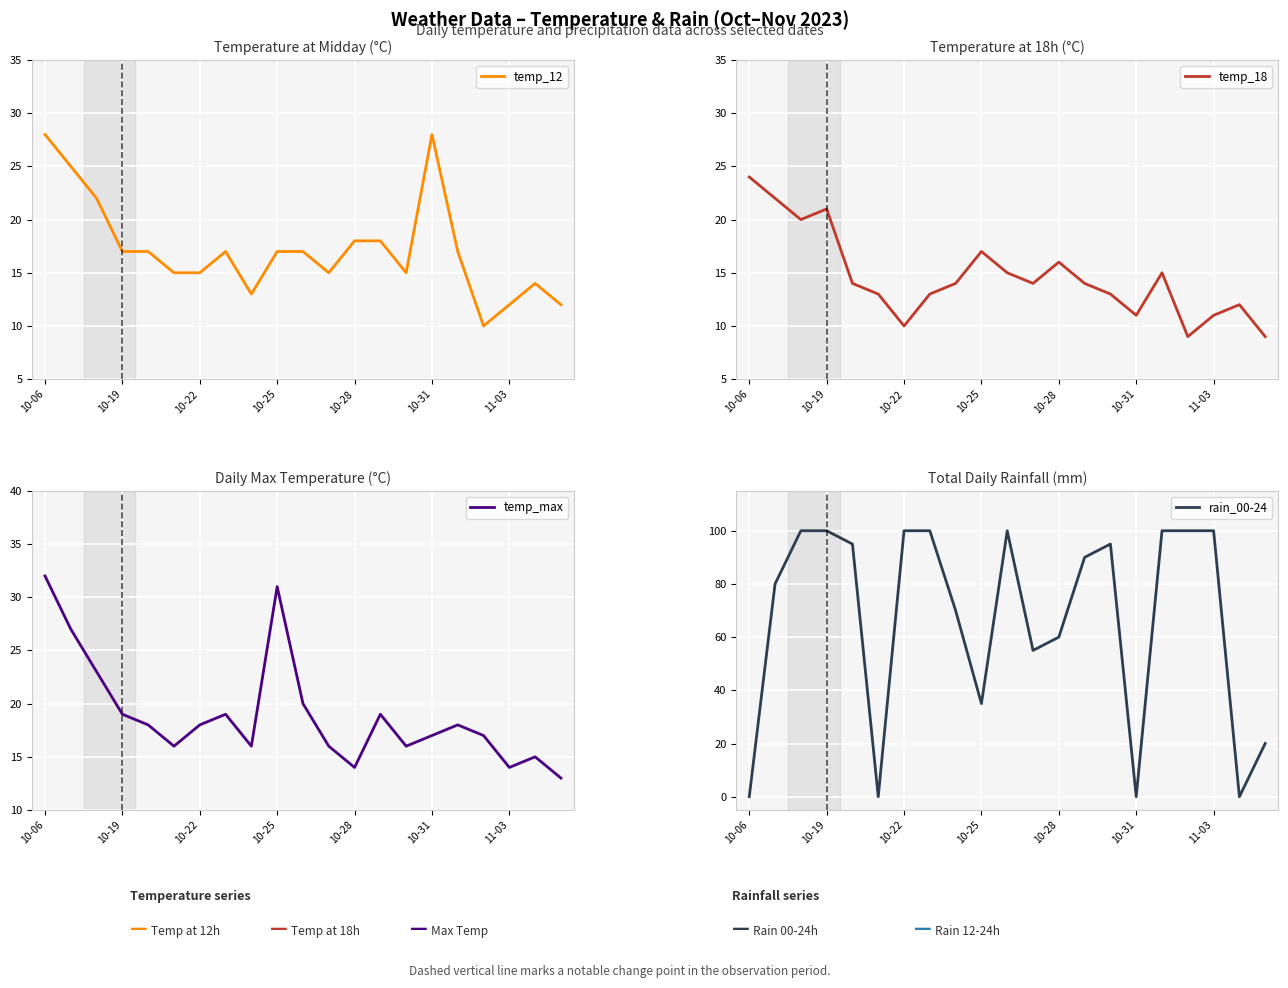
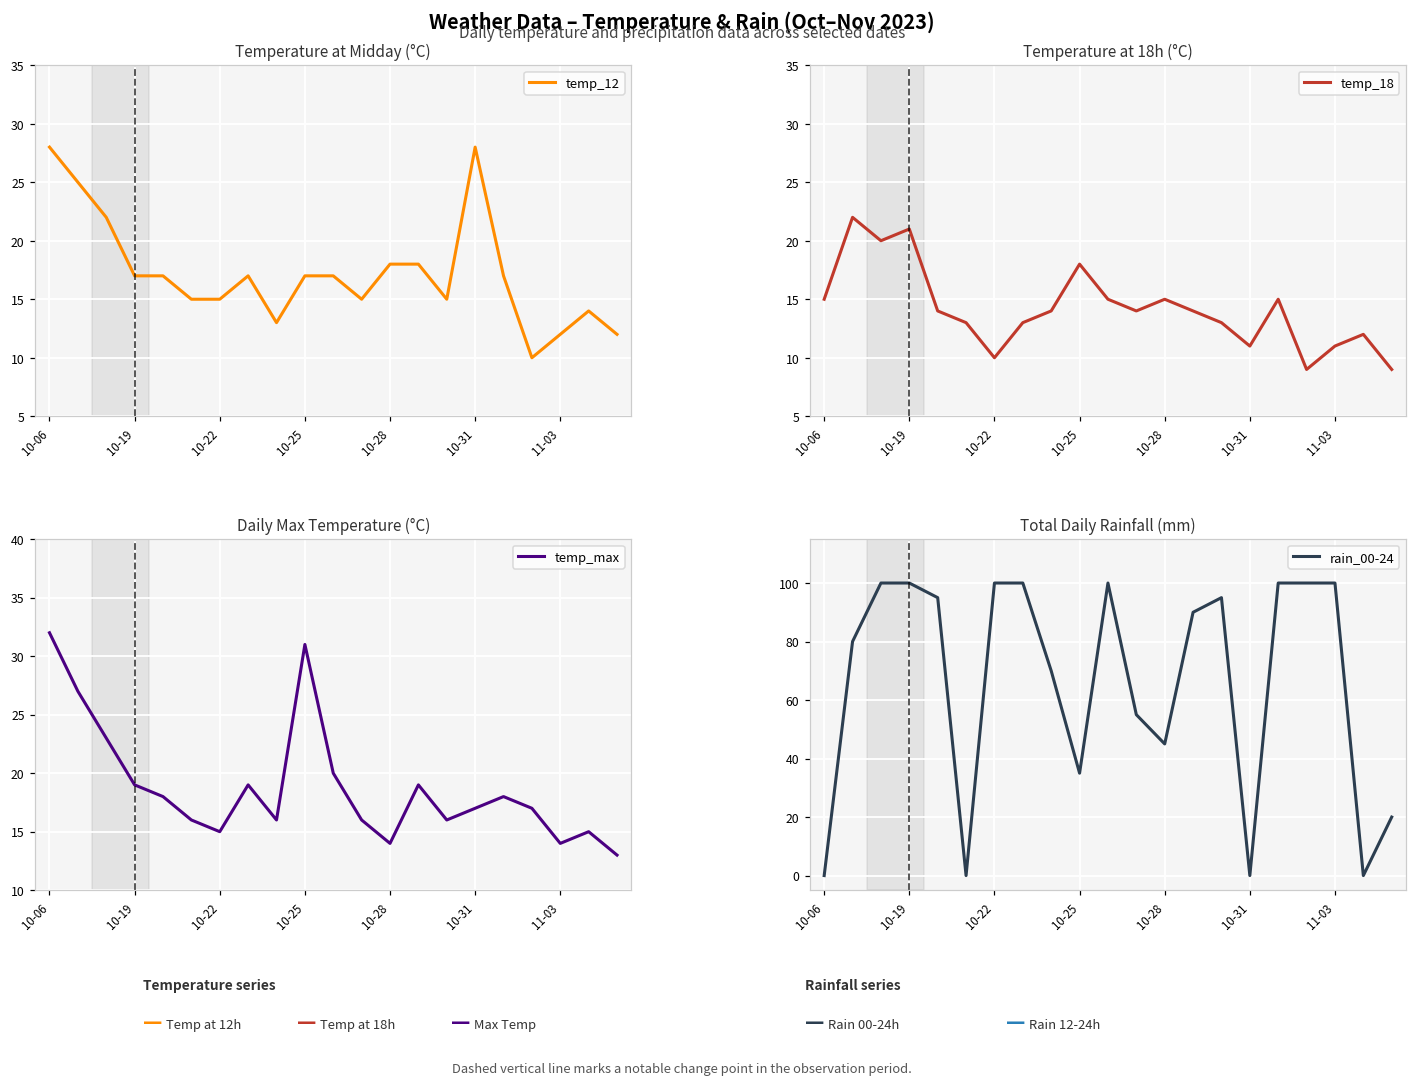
Temperature at 18h (°C), temp_18, 10-06: 24 -> 15
Temperature at 18h (°C), temp_18, 10-25: 17 -> 18
Temperature at 18h (°C), temp_18, 10-28: 16 -> 15
Daily Max Temperature (°C), temp_max, 10-22: 18 -> 15
Total Daily Rainfall (mm), rain_00-24, 10-28: 60 -> 45
